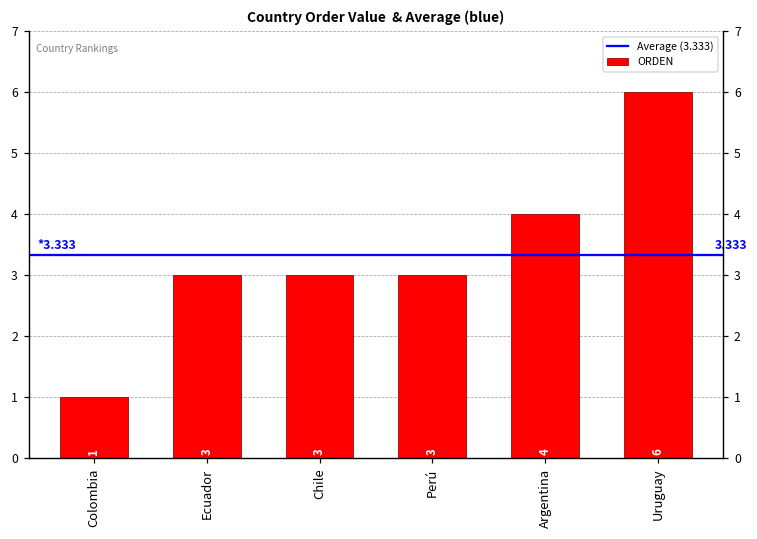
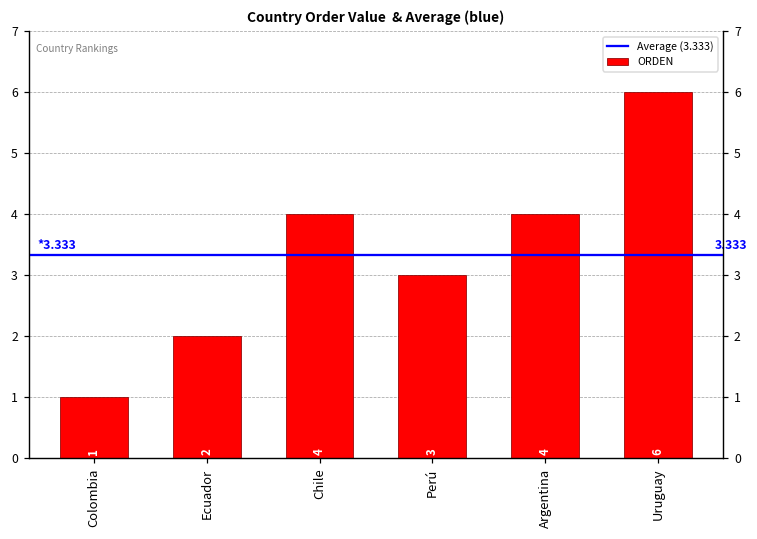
Ecuador: 3 -> 2
Chile: 3 -> 4
